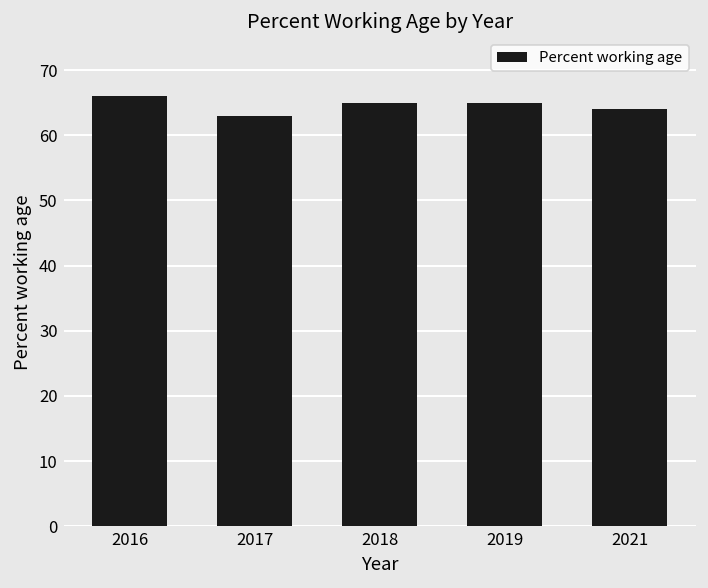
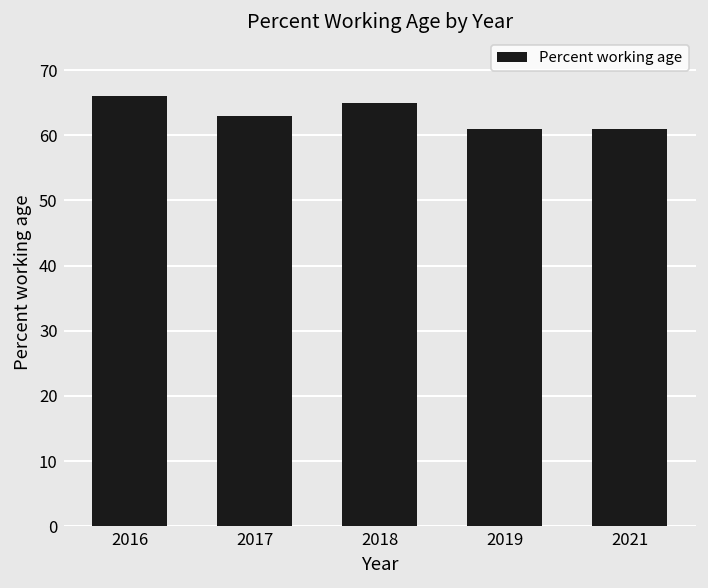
2019: 65 -> 61
2021: 64 -> 61
